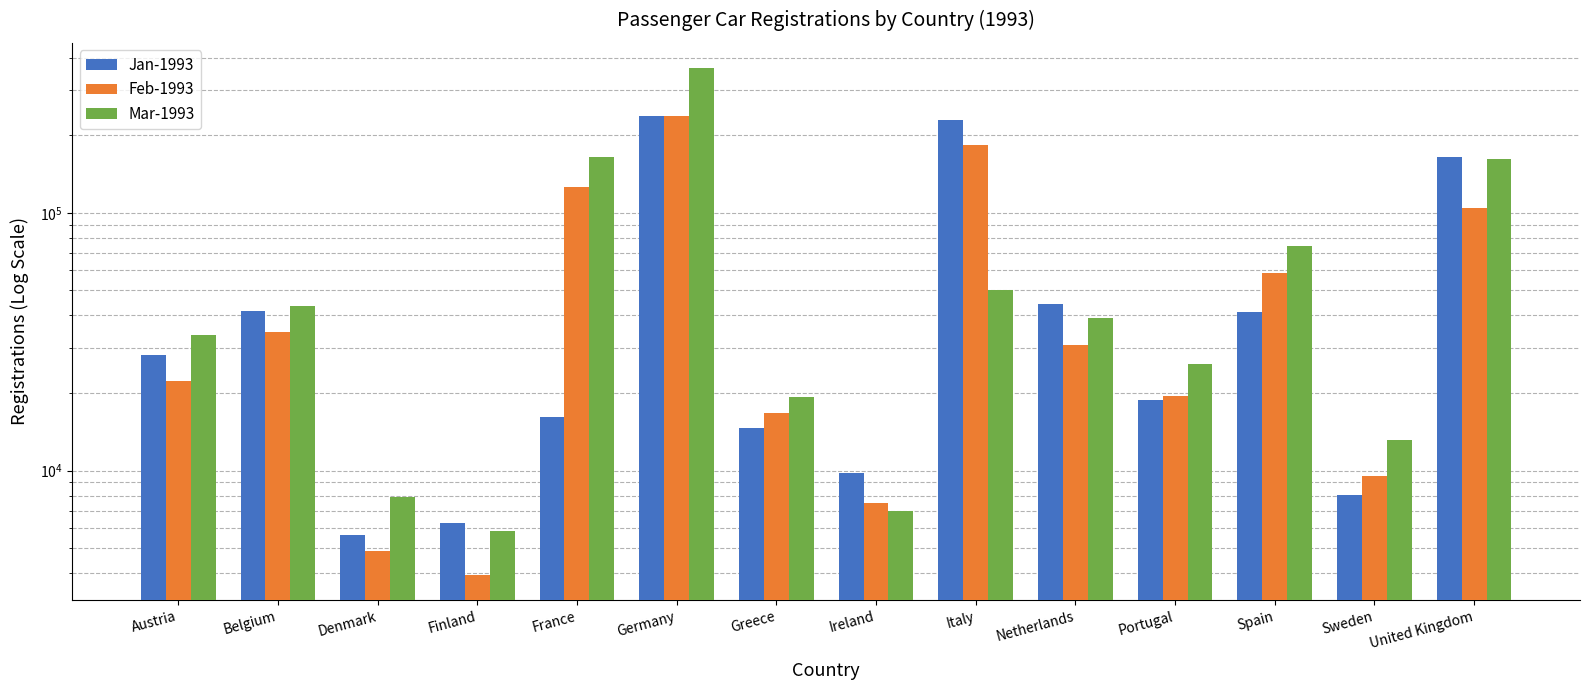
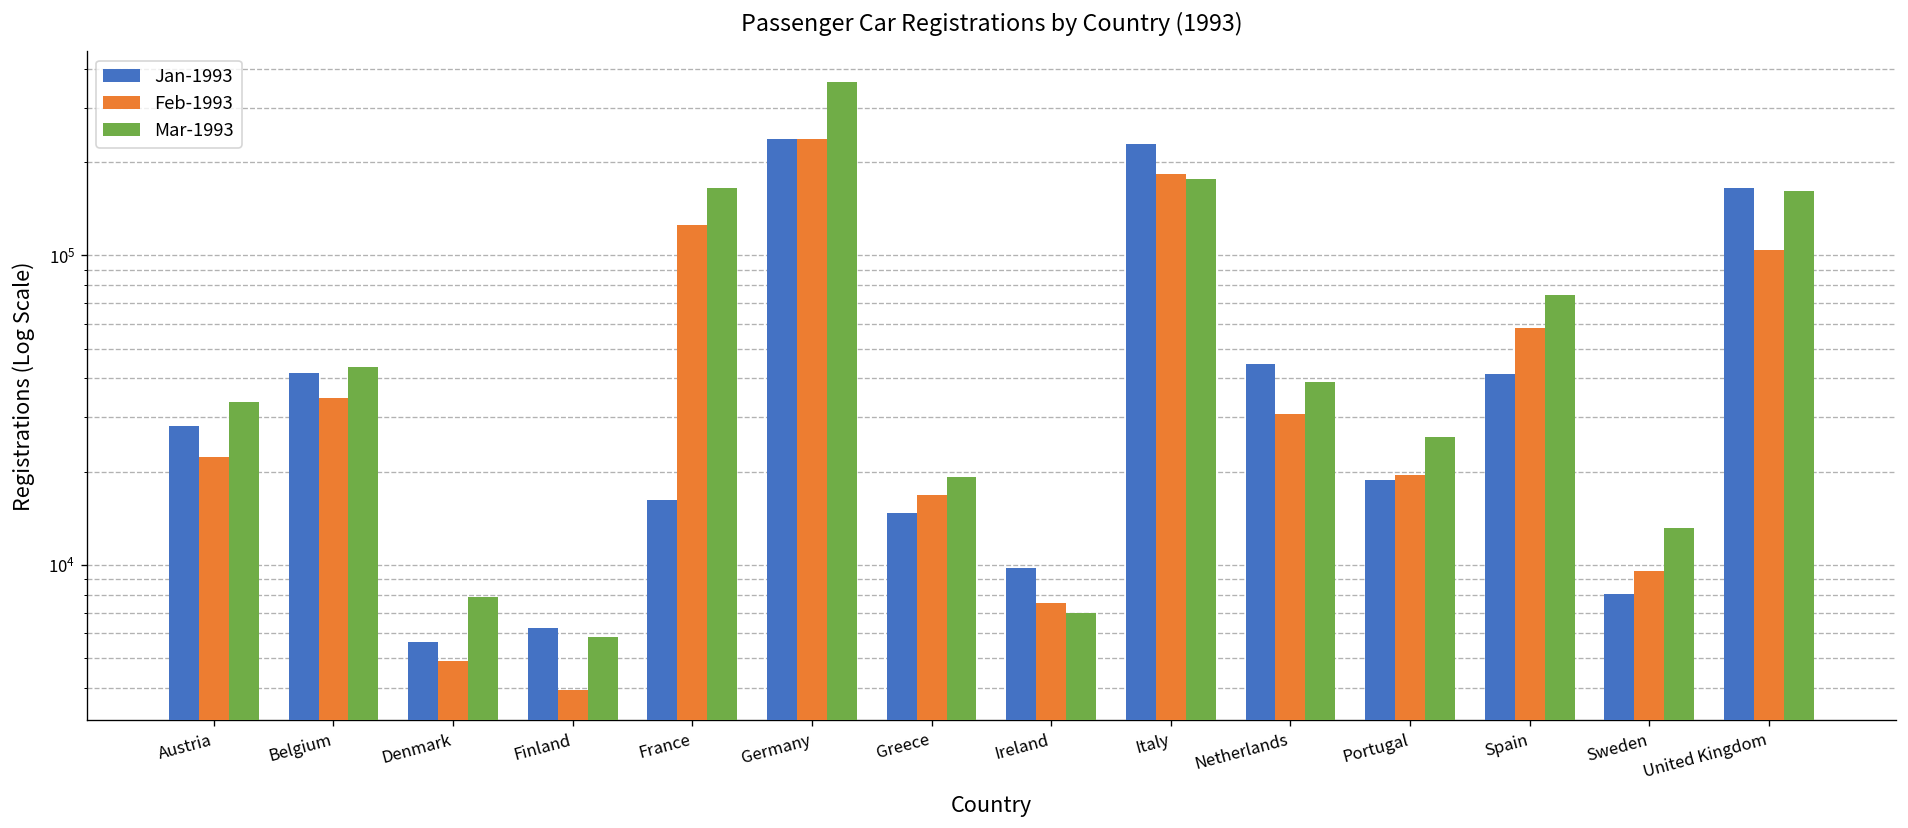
Mar-1993, Italy: 50000 -> 180000
